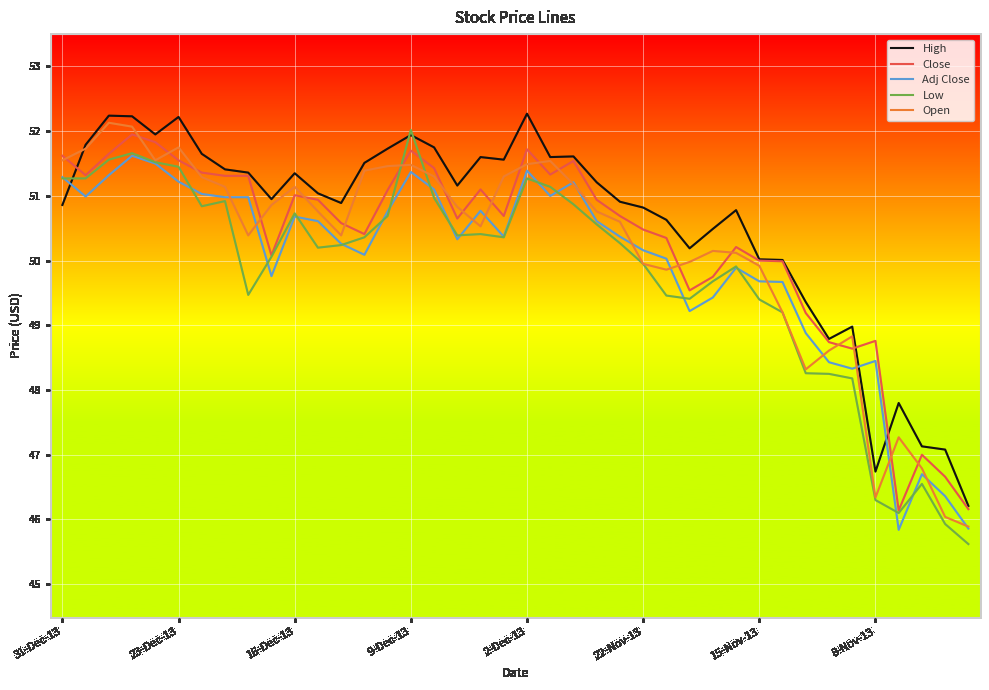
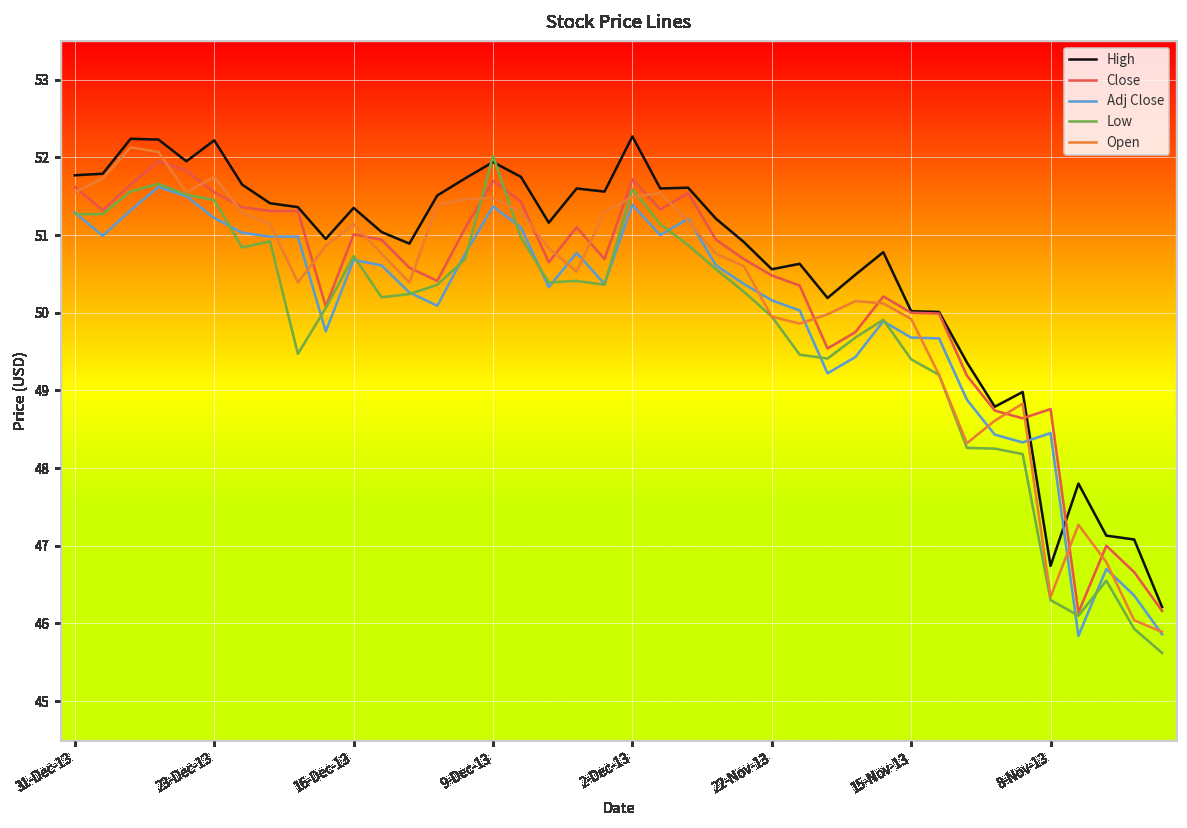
High, 31-Dec-13: 50.9 -> 51.8
Low, 2-Dec-13: 51.3 -> 51.6
High, 22-Nov-13: 50.8 -> 50.6
